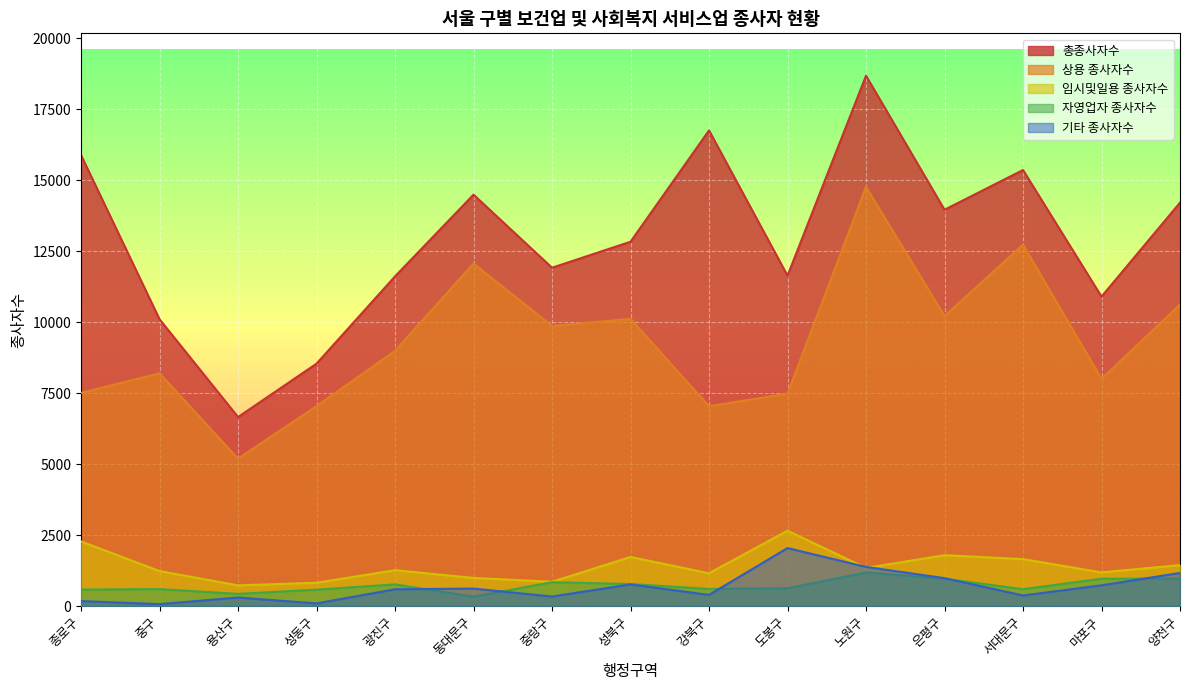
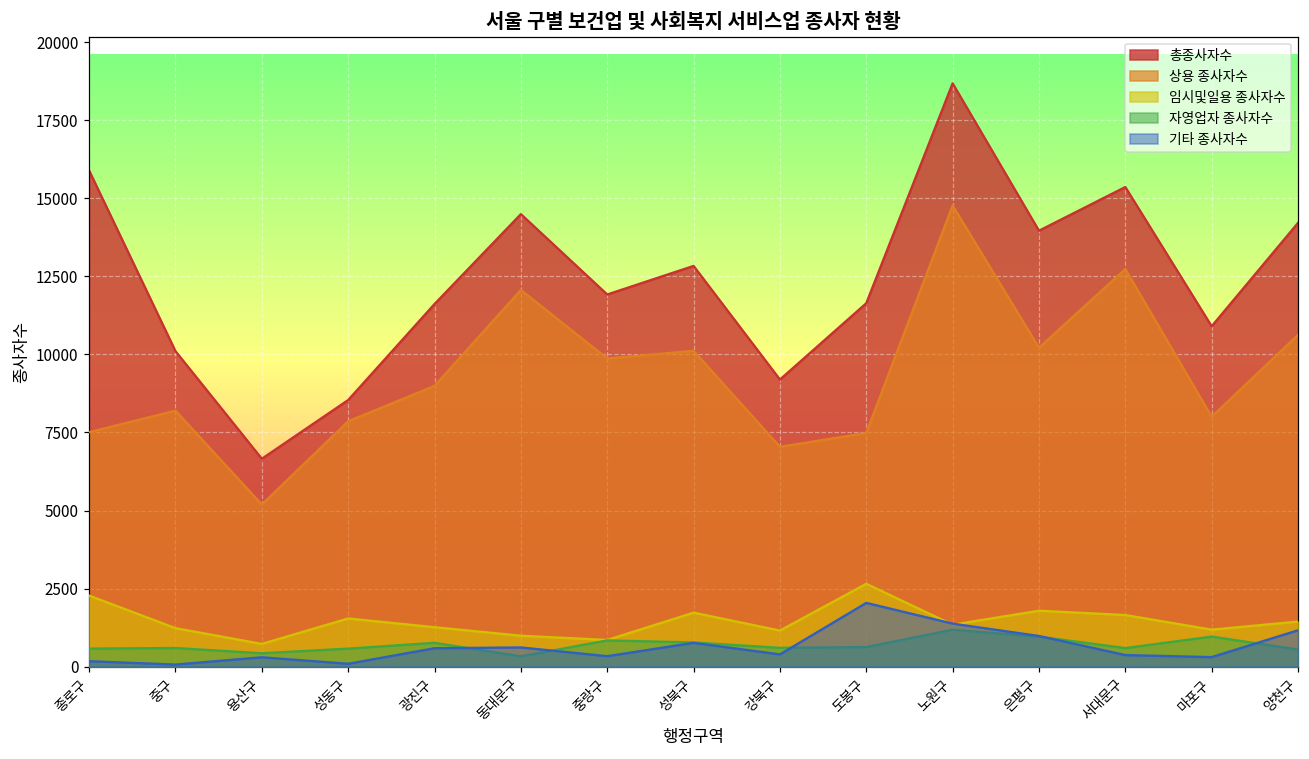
상용 종사자수, 성동구: 7000 -> 7900
임시및일용 종사자수, 성동구: 800 -> 1500
총종사자수, 강북구: 16800 -> 9200
기타 종사자수, 마포구: 700 -> 300
자영업자 종사자수, 양천구: 1000 -> 500
